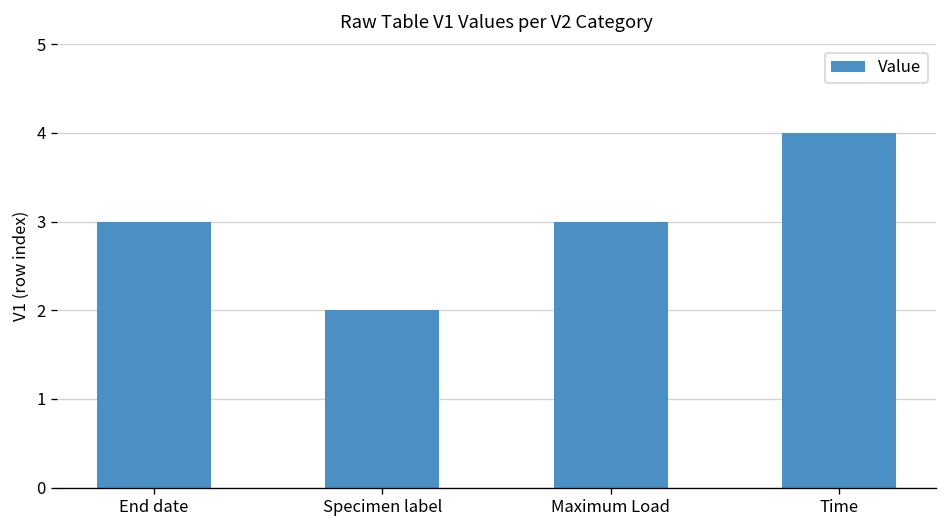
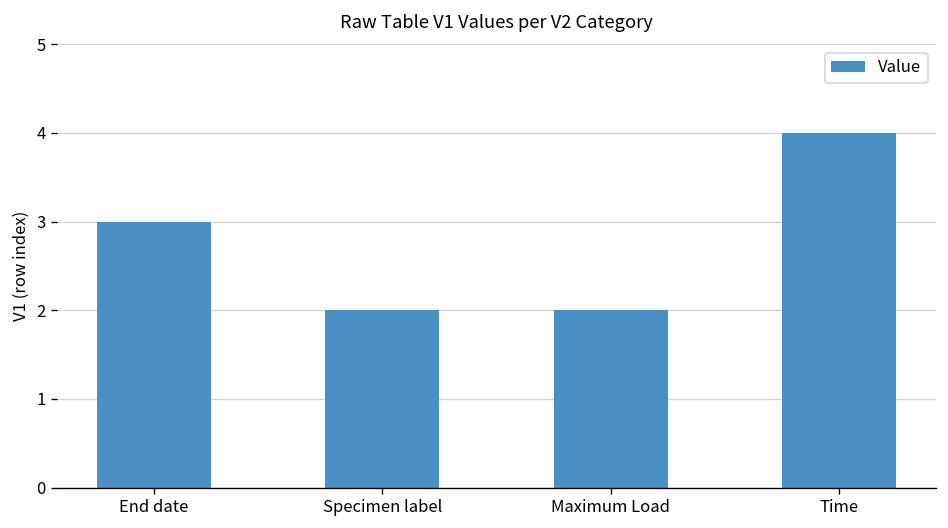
Maximum Load: 3 -> 2
